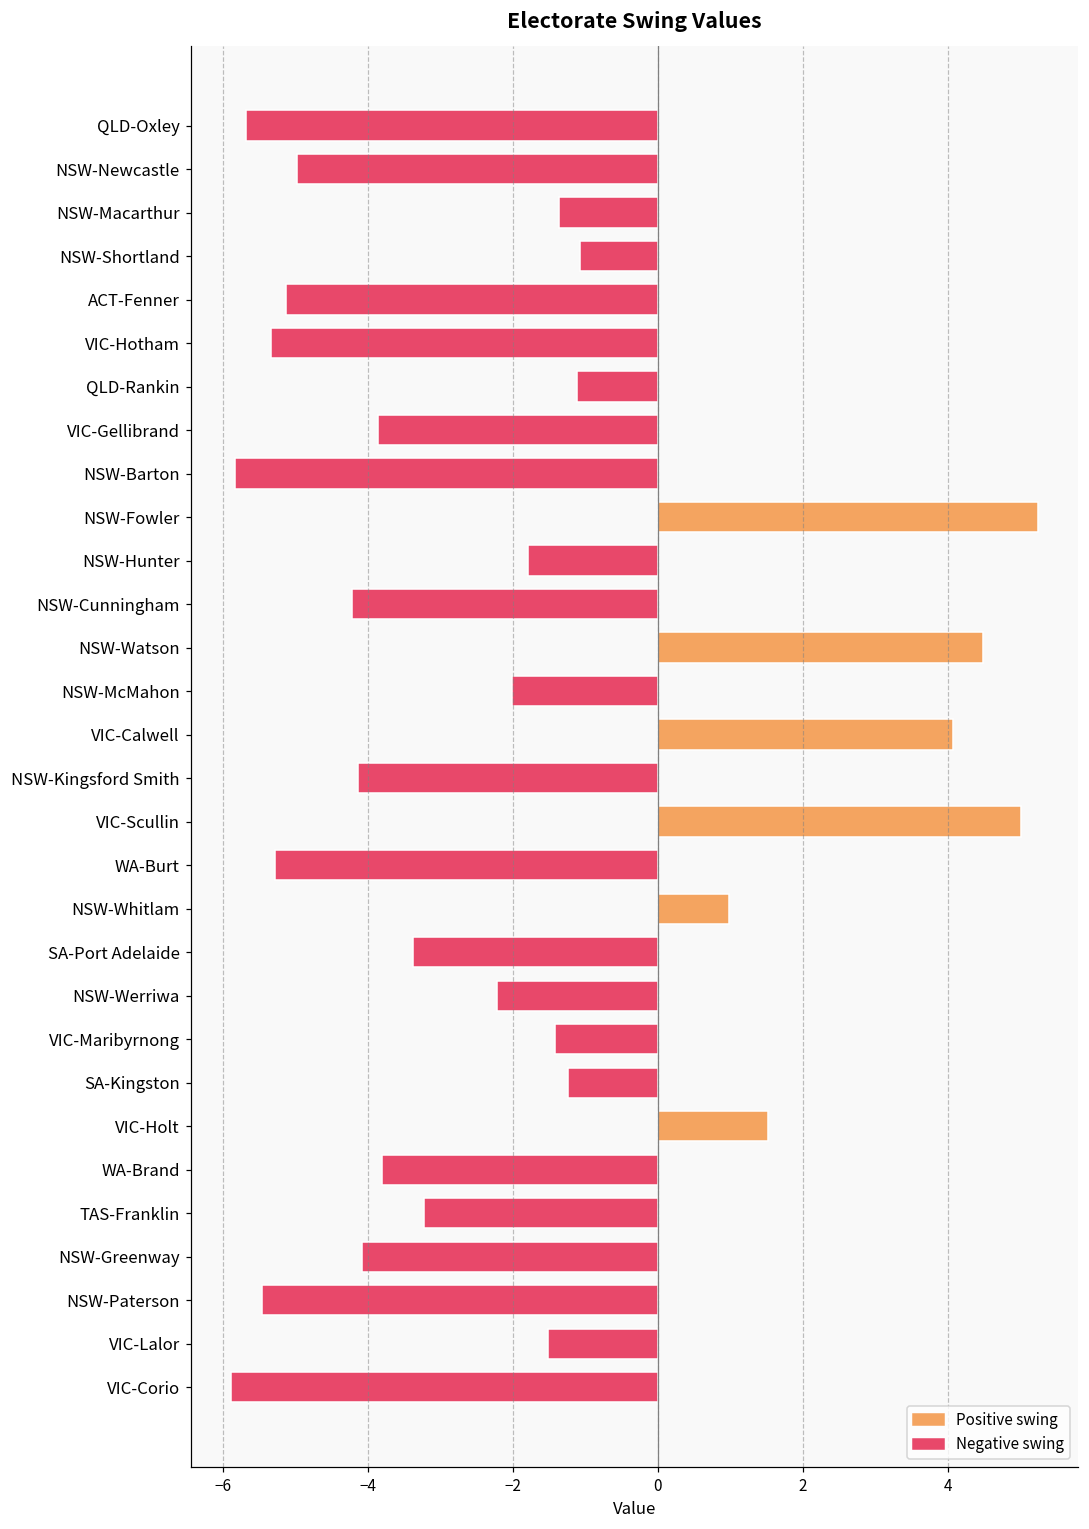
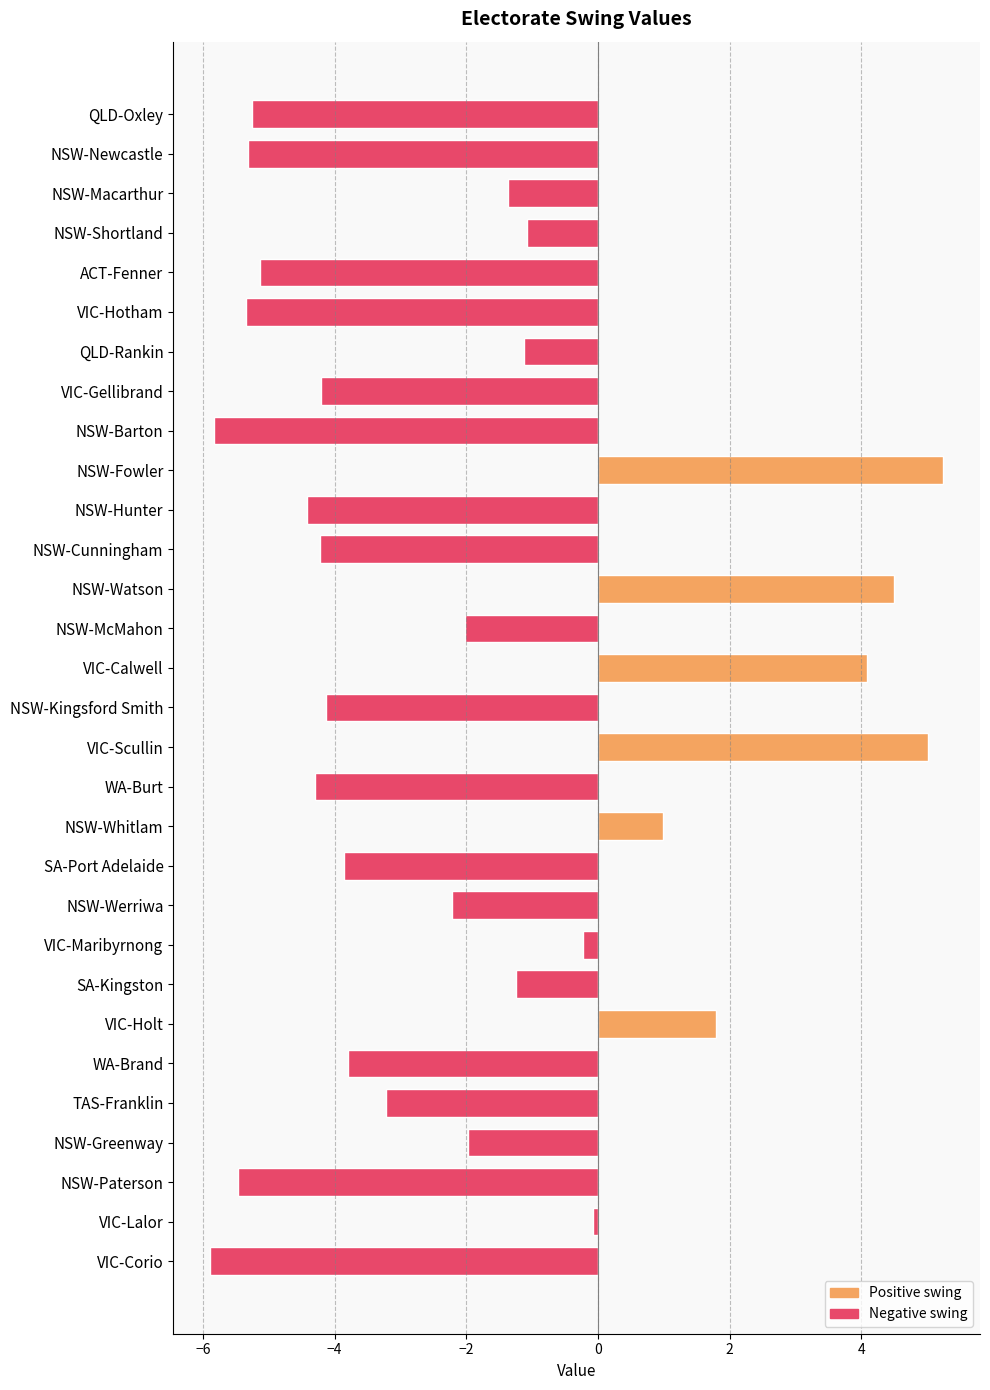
QLD-Oxley: -5.7 -> -5.3
NSW-Newcastle: -5.0 -> -5.3
VIC-Gellibrand: -3.9 -> -4.2
NSW-Hunter: -1.8 -> -4.4
WA-Burt: -5.3 -> -4.3
SA-Port Adelaide: -3.4 -> -3.9
VIC-Maribyrnong: -1.4 -> -0.2
VIC-Holt: 1.5 -> 1.8
NSW-Greenway: -4.1 -> -2.0
VIC-Lalor: -1.5 -> -0.1
